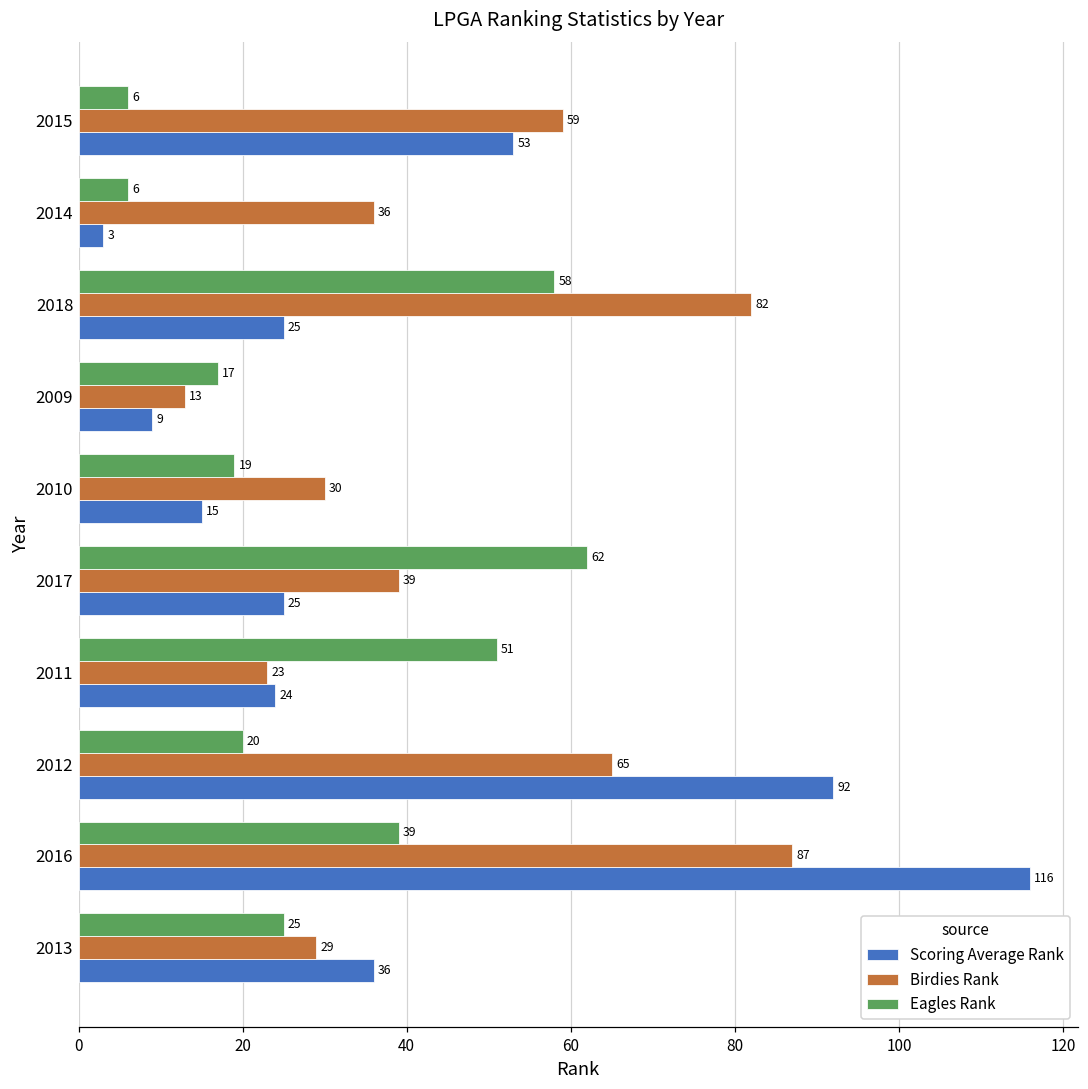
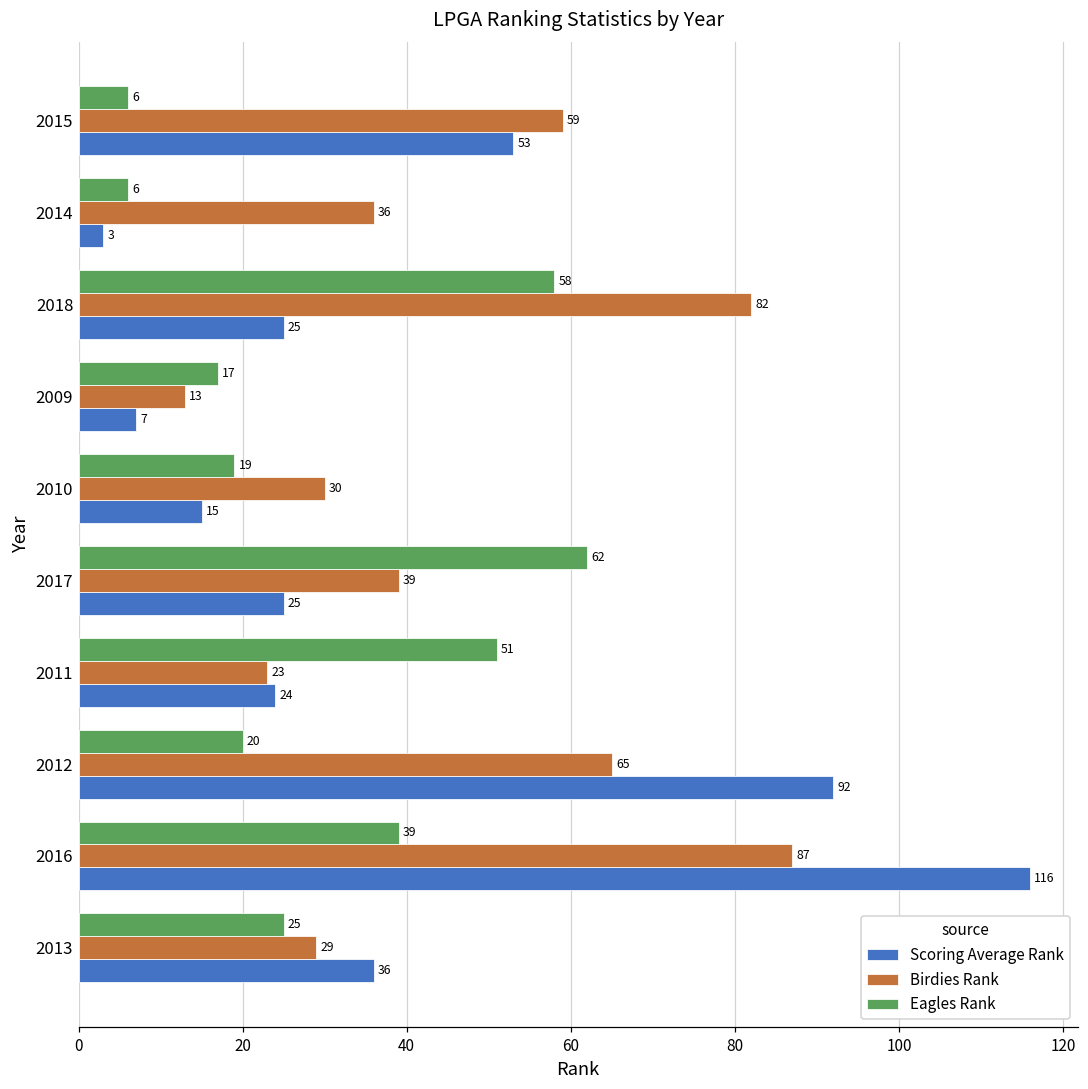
Scoring Average Rank, 2009: 9 -> 7
